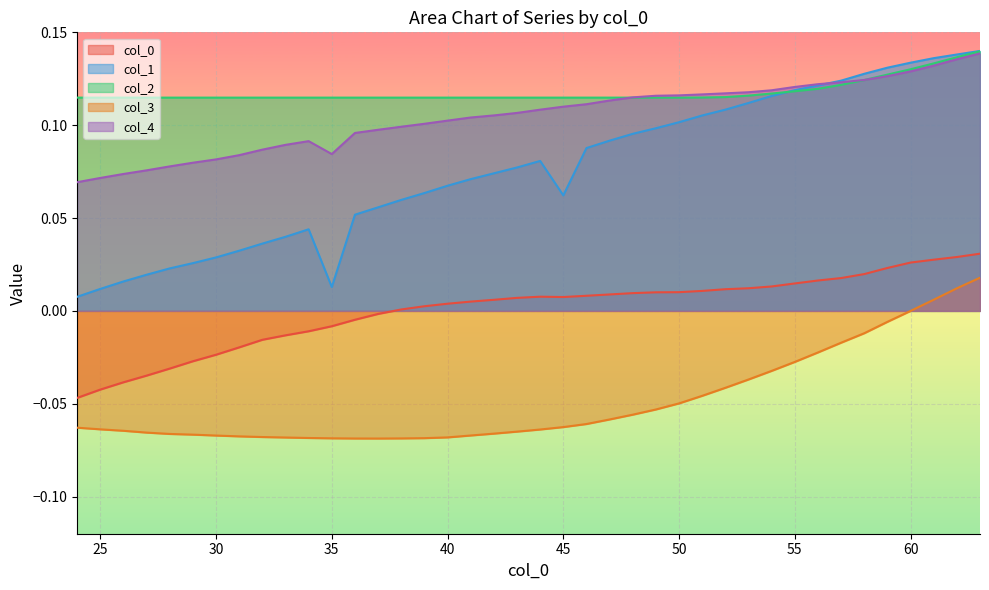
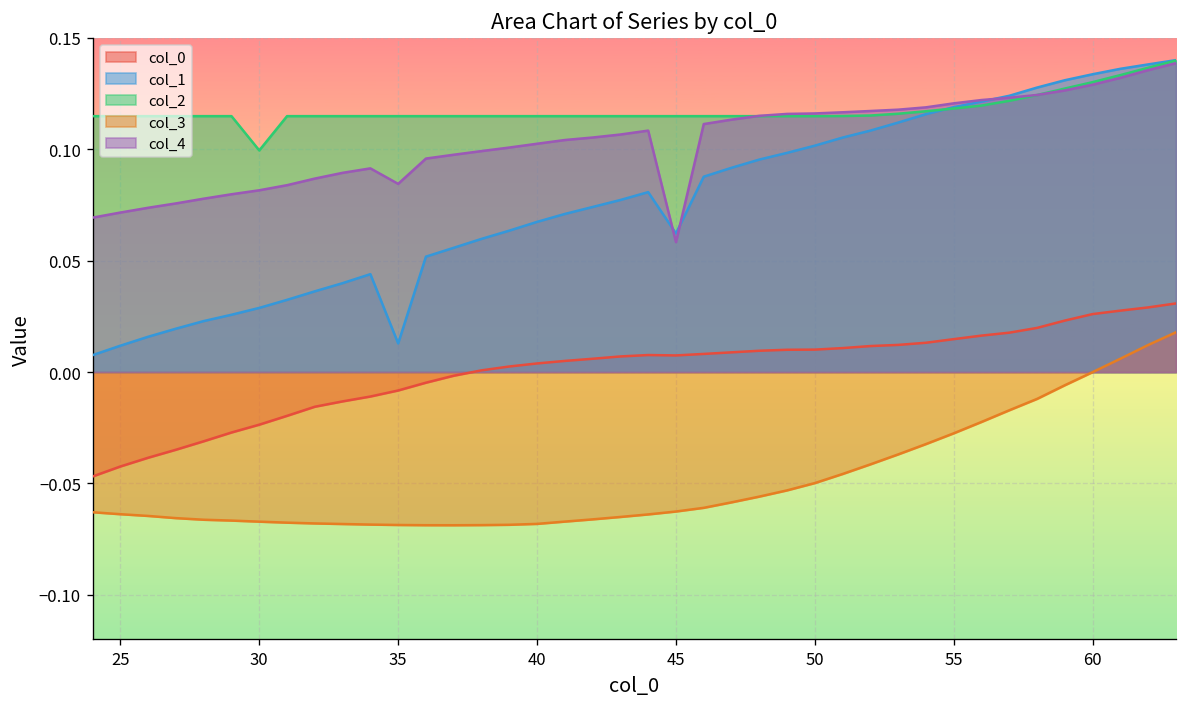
col_2, 30: 0.115 -> 0.099
col_4, 45: 0.110 -> 0.058
